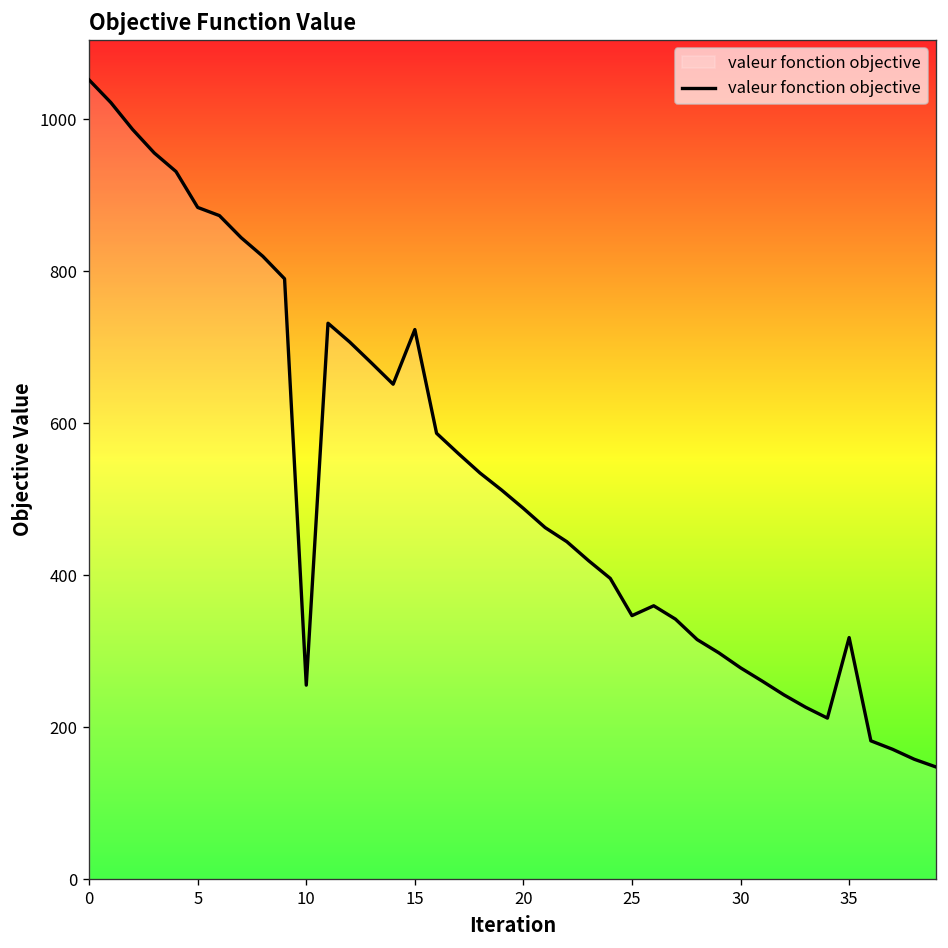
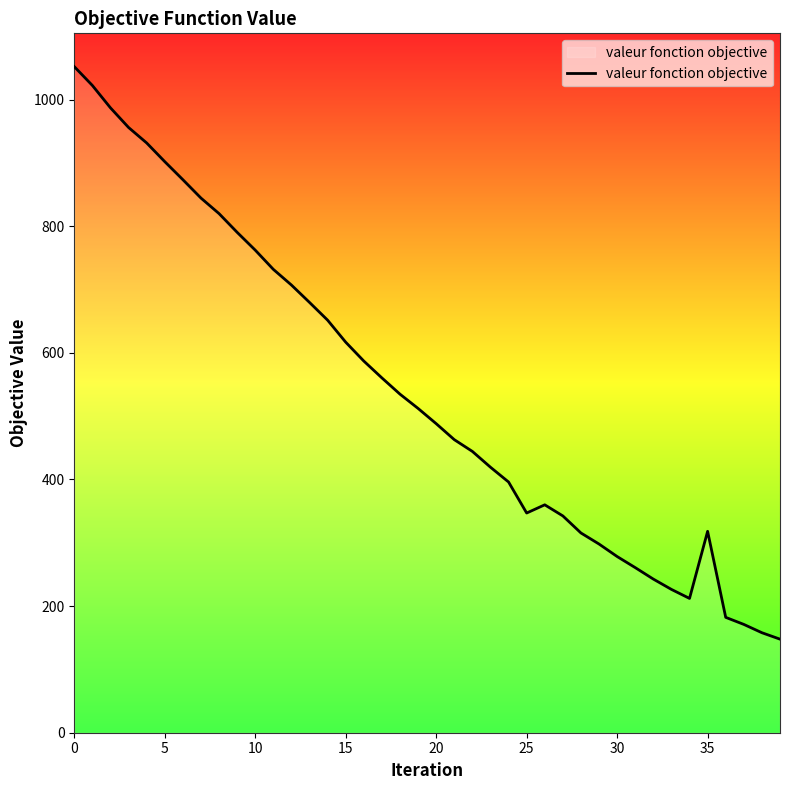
5: 880 -> 900
10: 260 -> 760
15: 720 -> 620
